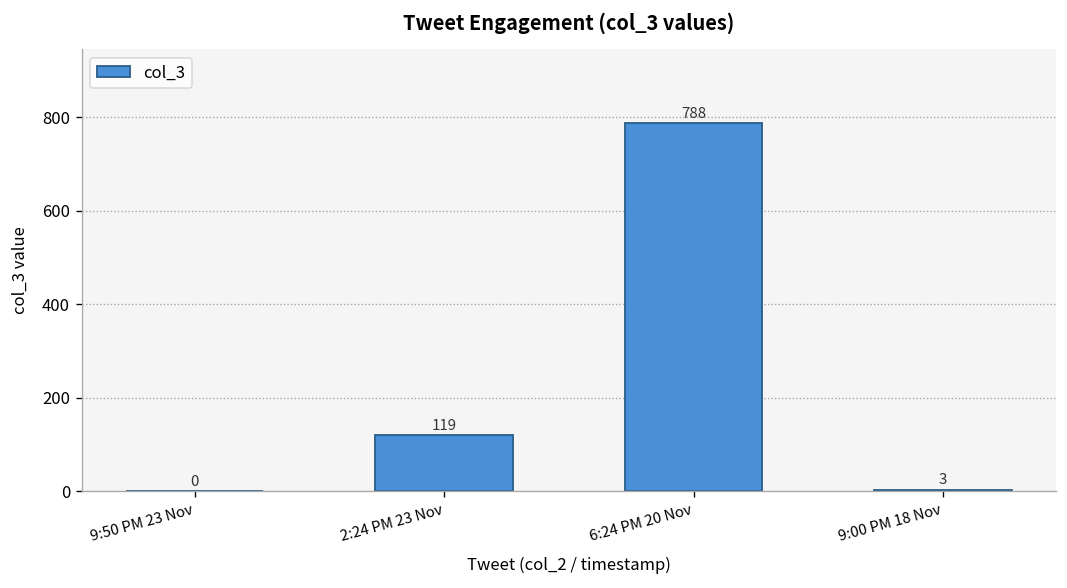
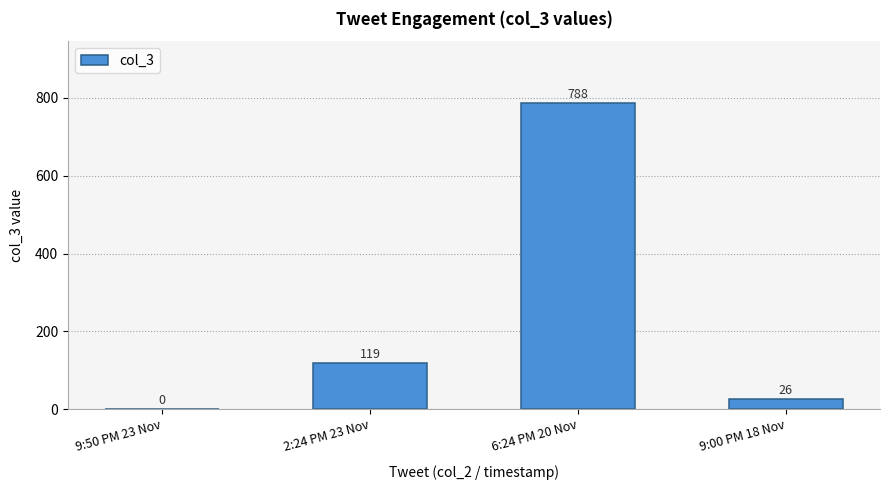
9:00 PM 18 Nov: 3 -> 26
